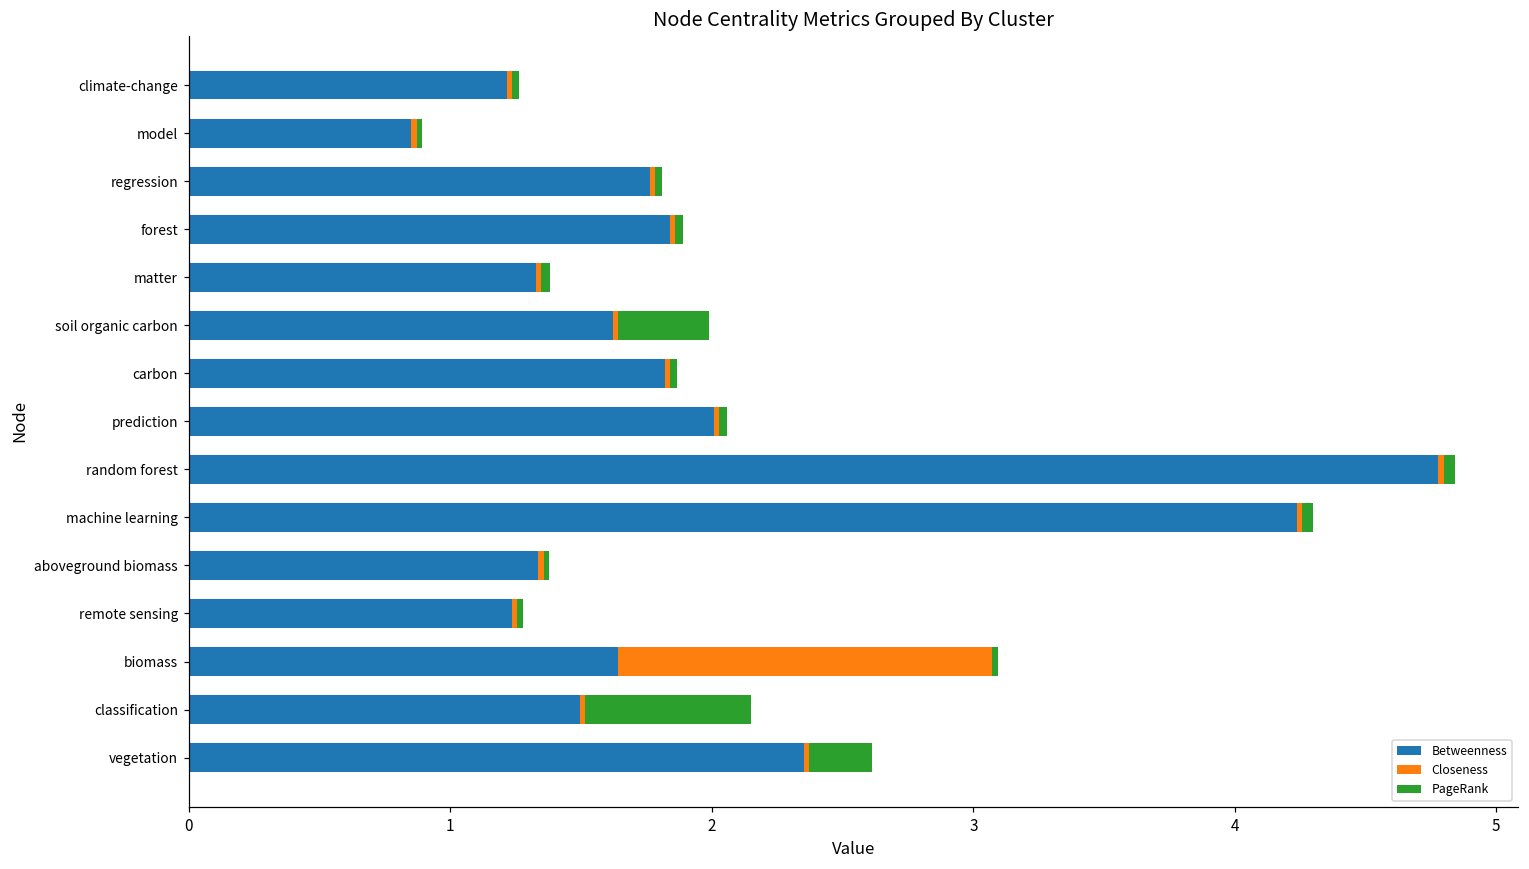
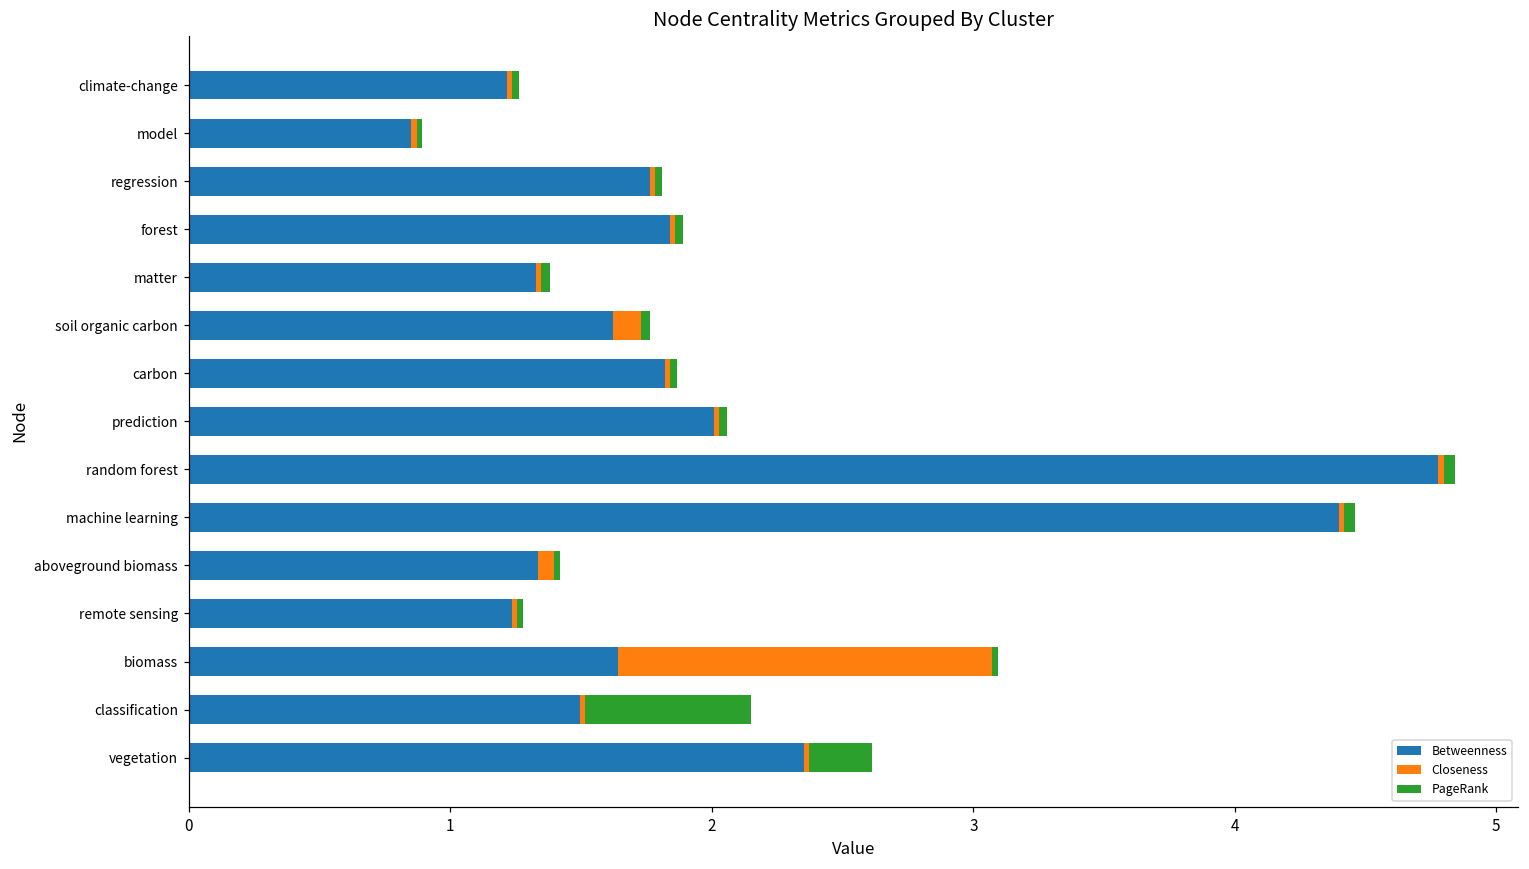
Closeness, soil organic carbon: 0.02 -> 0.11
PageRank, soil organic carbon: 0.35 -> 0.03
Betweenness, machine learning: 4.24 -> 4.40
Closeness, aboveground biomass: 0.02 -> 0.06
